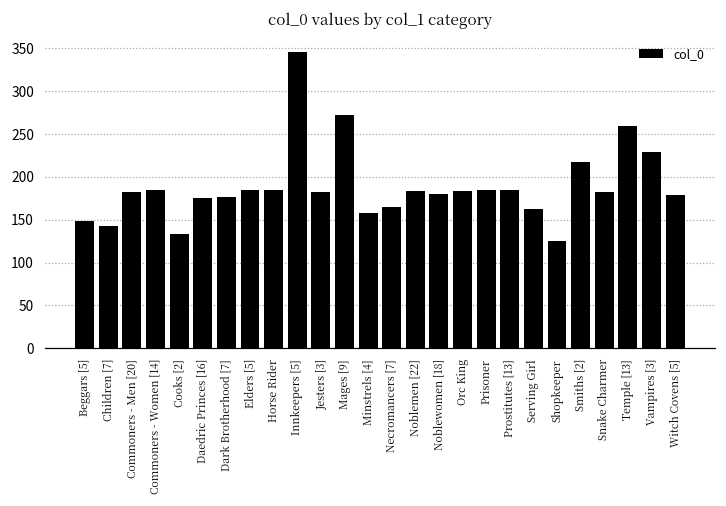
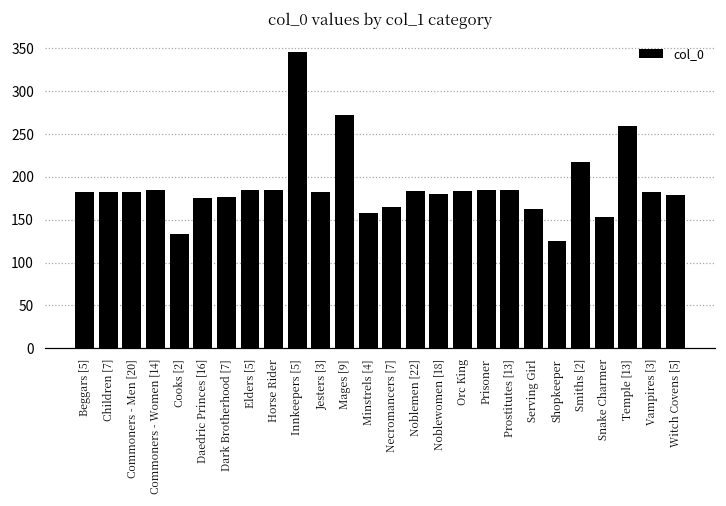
Beggars [5]: 150 -> 180
Children [7]: 140 -> 180
Snake Charmer: 180 -> 150
Vampires [3]: 230 -> 180
